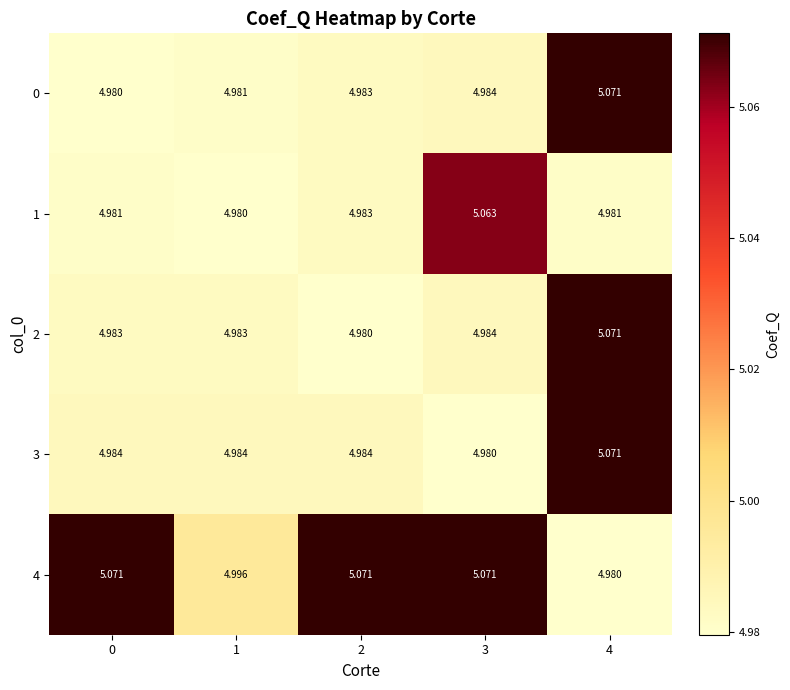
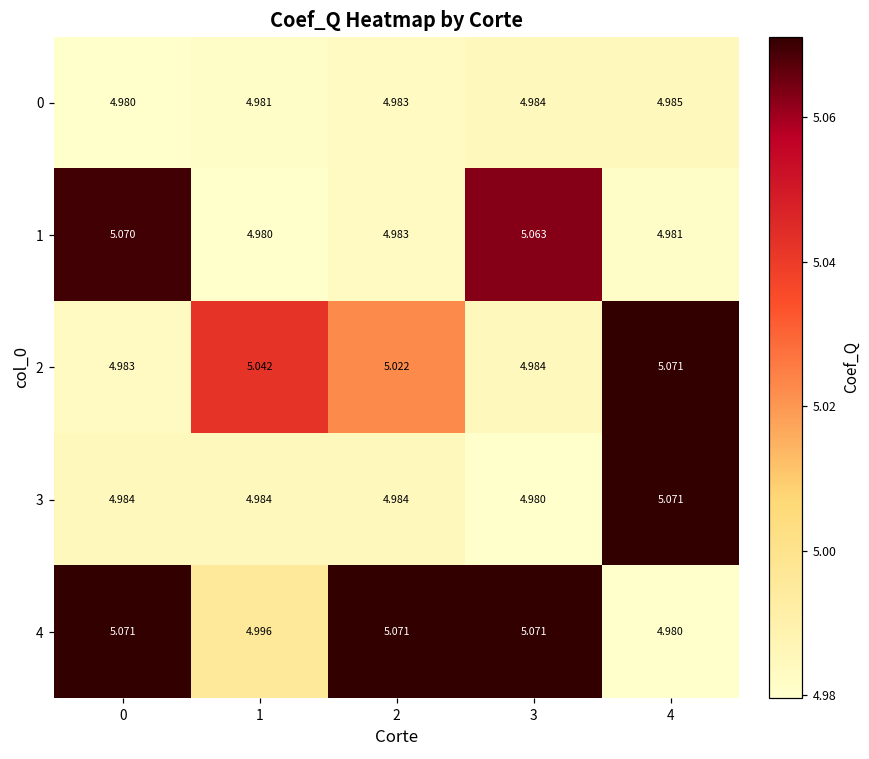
0, 4: 5.071 -> 4.985
1, 0: 4.981 -> 5.070
2, 1: 4.983 -> 5.042
2, 2: 4.980 -> 5.022
